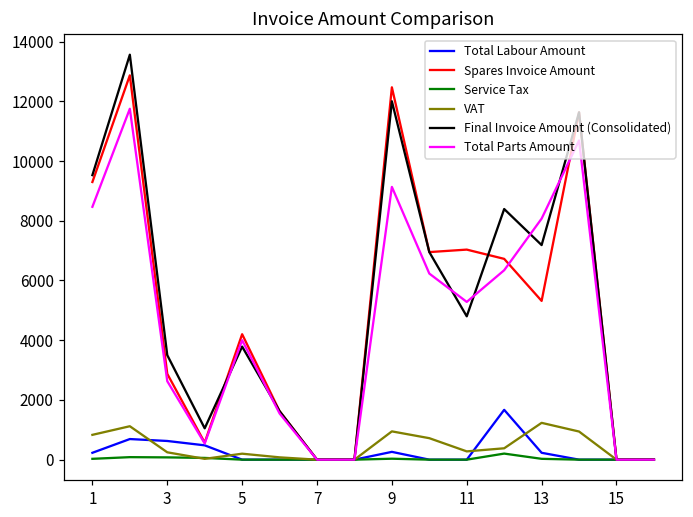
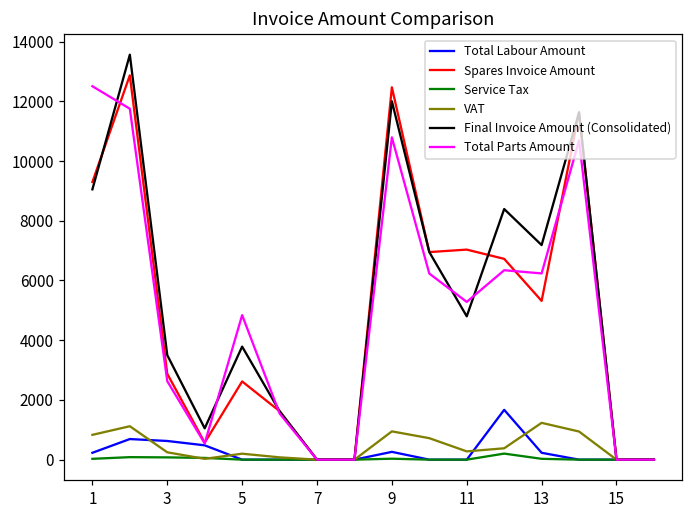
Final Invoice Amount (Consolidated), 1: 9500 -> 9100
Total Parts Amount, 1: 8500 -> 12500
Spares Invoice Amount, 5: 4200 -> 2600
Total Parts Amount, 5: 4000 -> 4800
Total Parts Amount, 9: 9100 -> 10800
Total Parts Amount, 13: 8100 -> 6200
